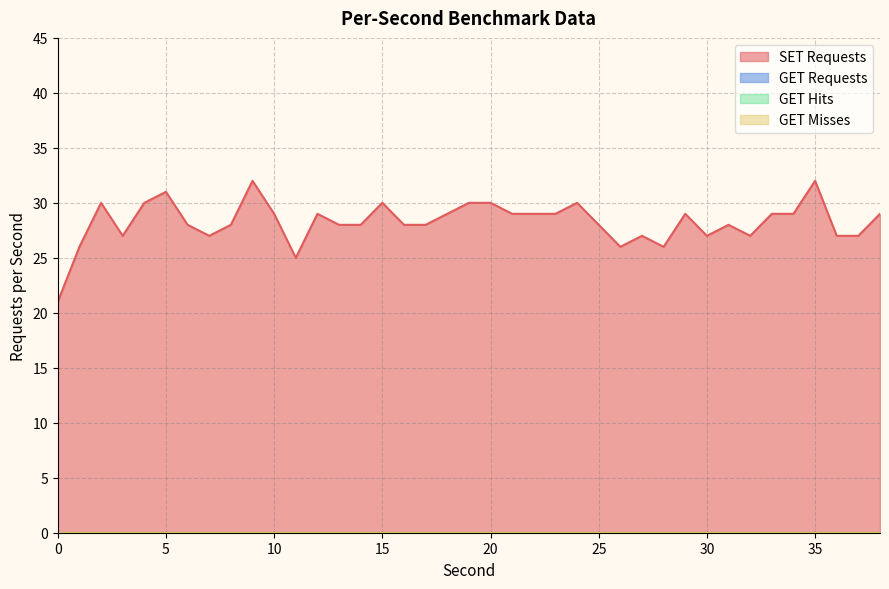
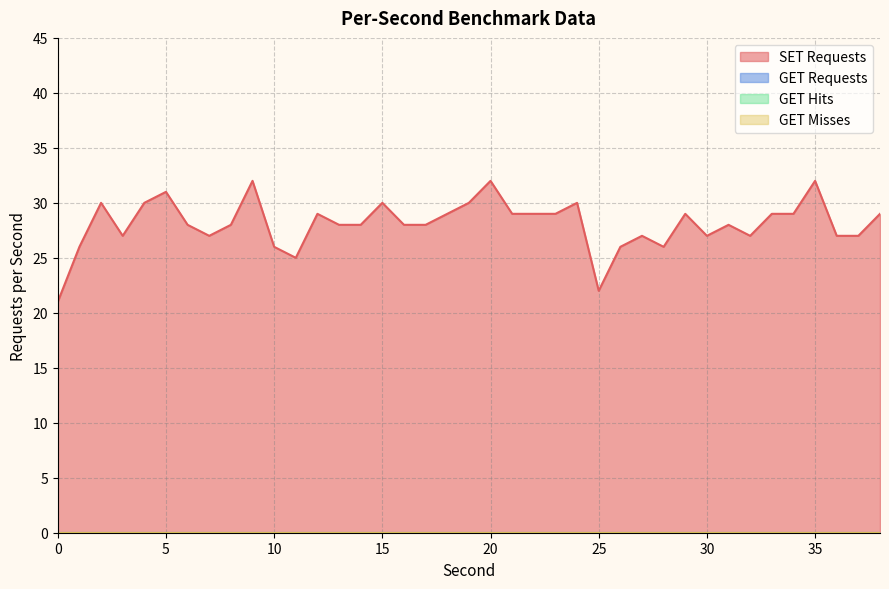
SET Requests, 10: 29 -> 26
SET Requests, 20: 30 -> 32
SET Requests, 25: 28 -> 22
